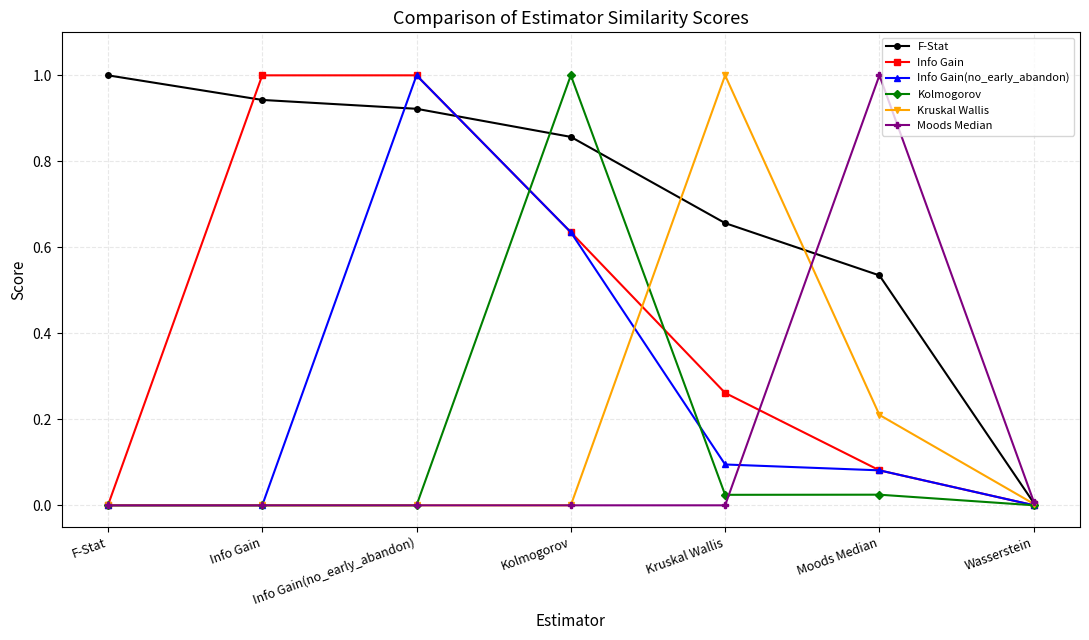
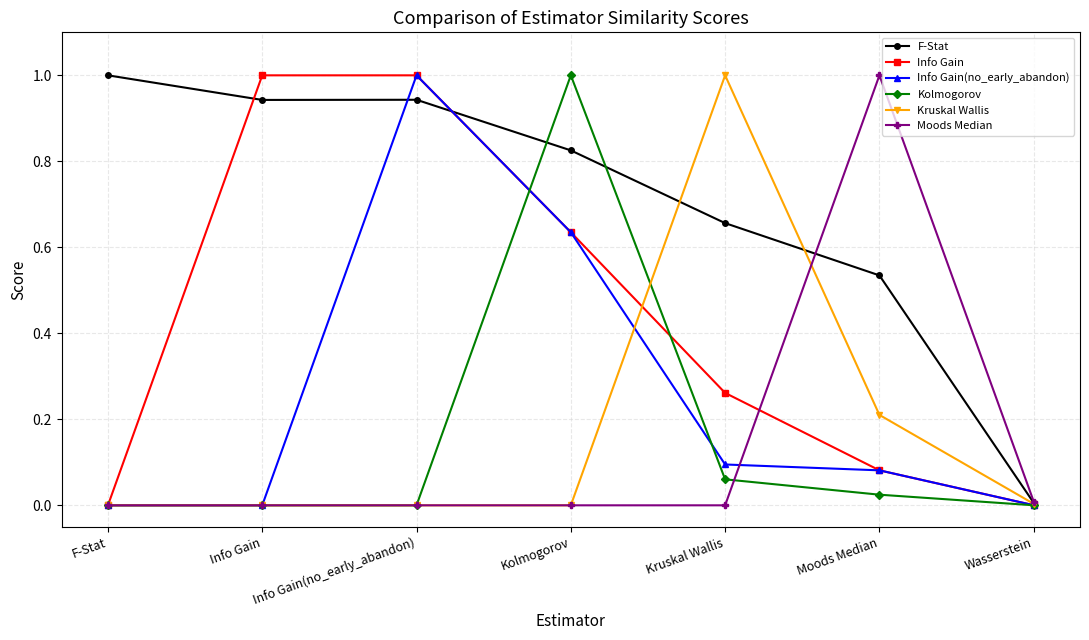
F-Stat, Info Gain(no_early_abandon): 0.92 -> 0.94
F-Stat, Kolmogorov: 0.86 -> 0.83
Kolmogorov, Kruskal Wallis: 0.02 -> 0.06
